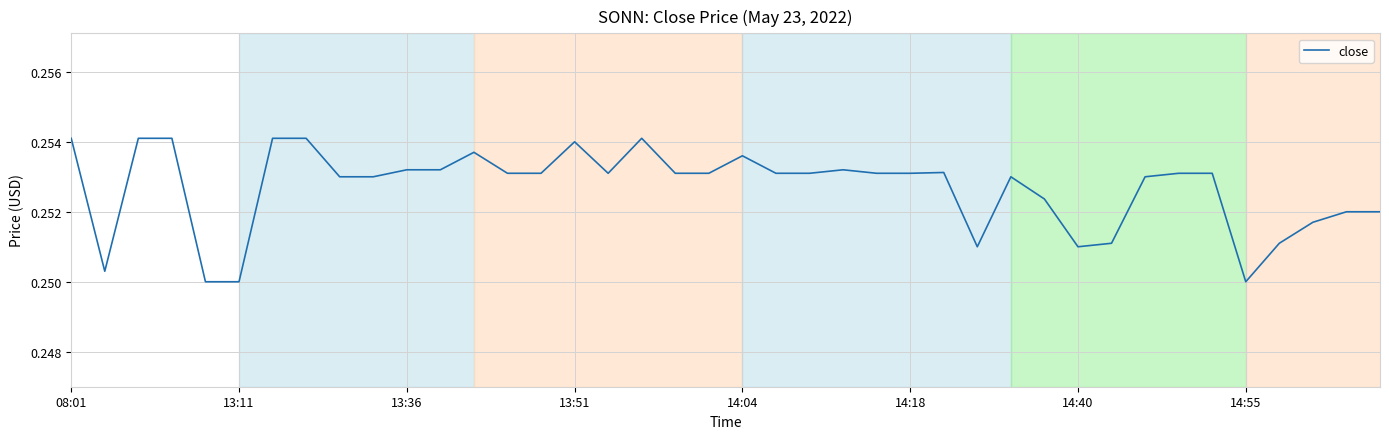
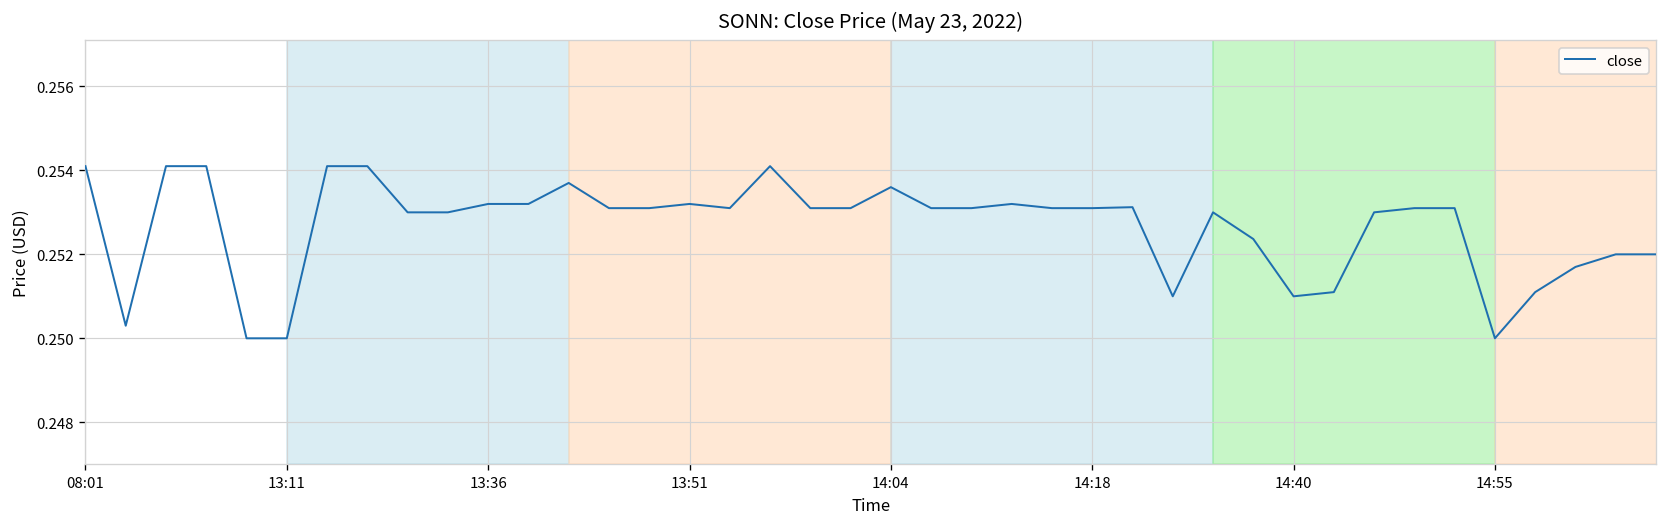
13:51: 0.2540 -> 0.2532
